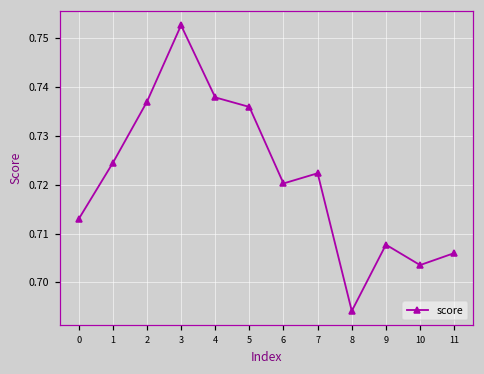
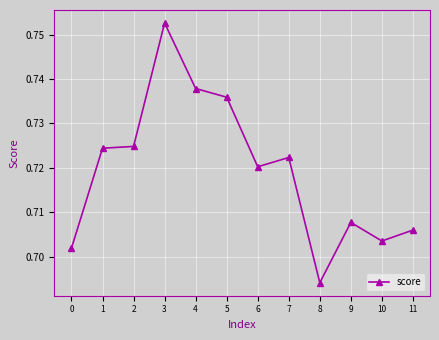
0: 0.713 -> 0.702
2: 0.737 -> 0.725
